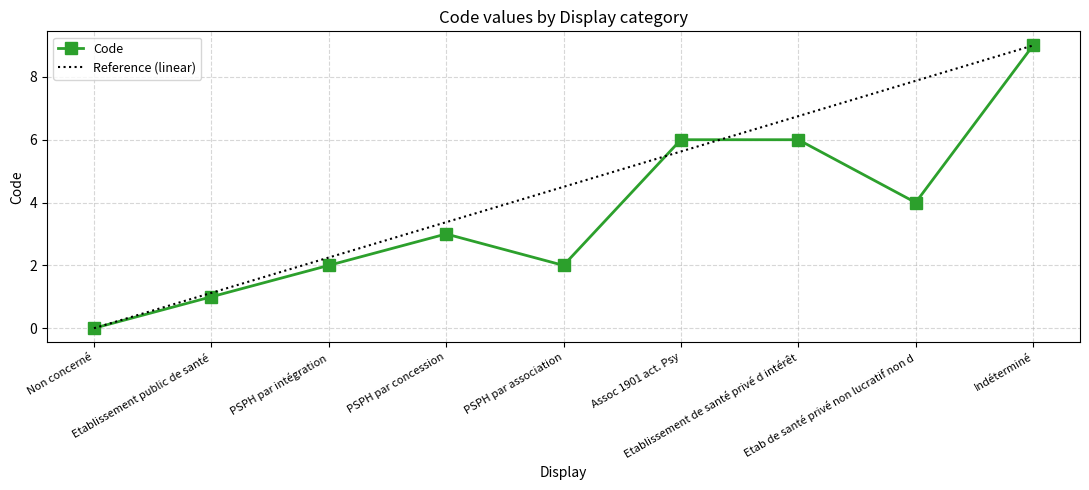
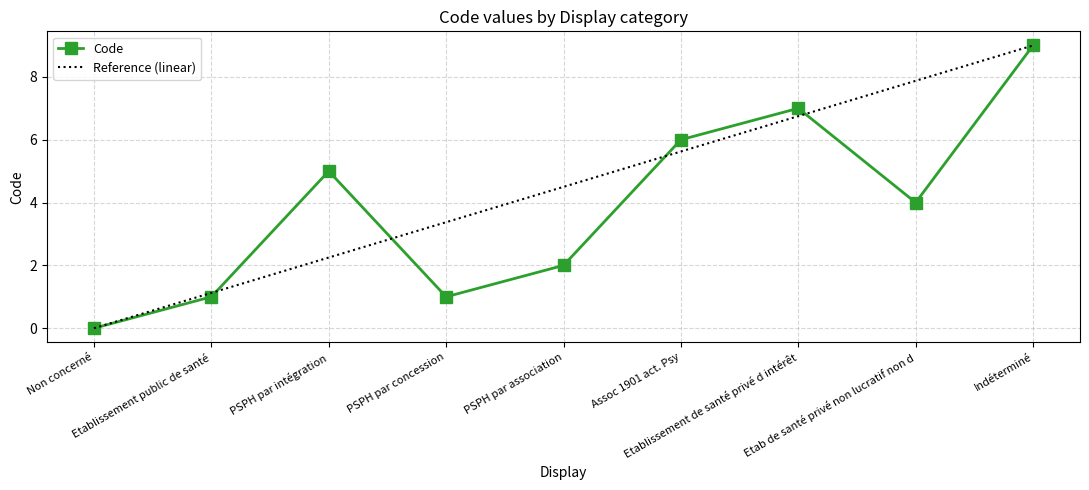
Code, PSPH par intégration: 2 -> 5
Code, PSPH par concession: 3 -> 1
Code, Etablissement de santé privé d intérêt: 6 -> 7
